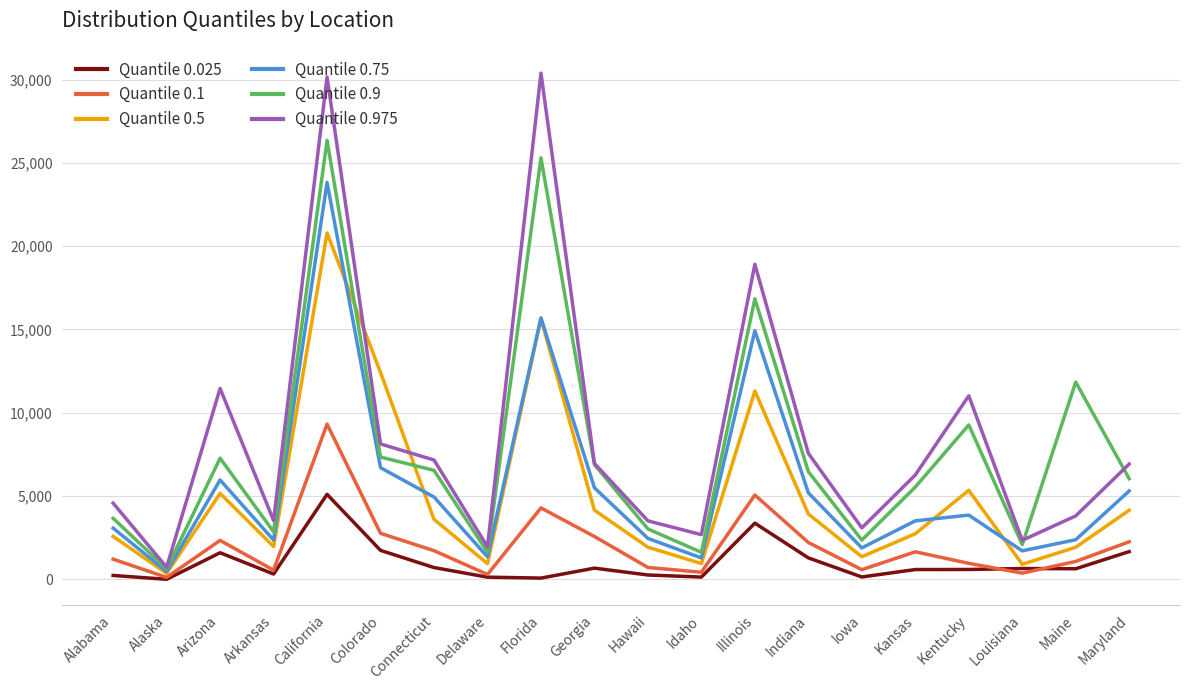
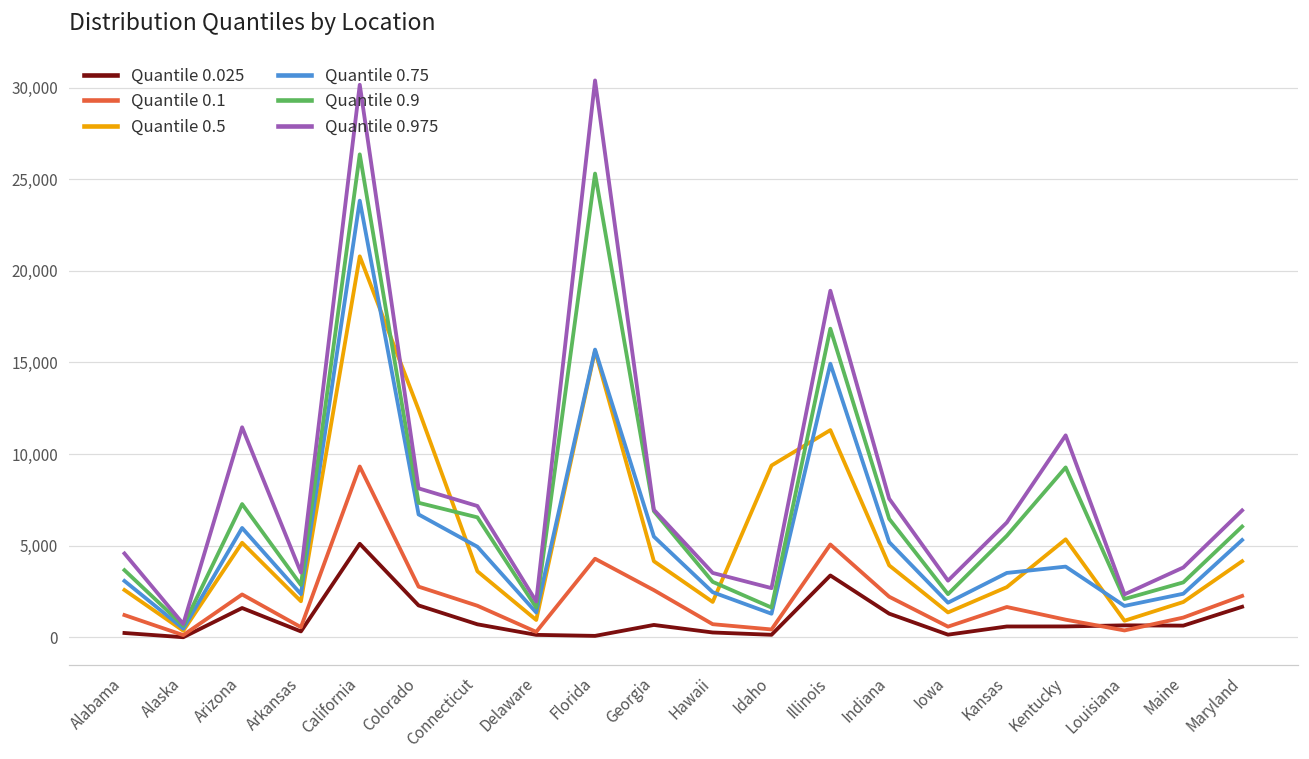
Quantile 0.5, Idaho: 900 -> 9,400
Quantile 0.9, Maine: 11,800 -> 3,000
